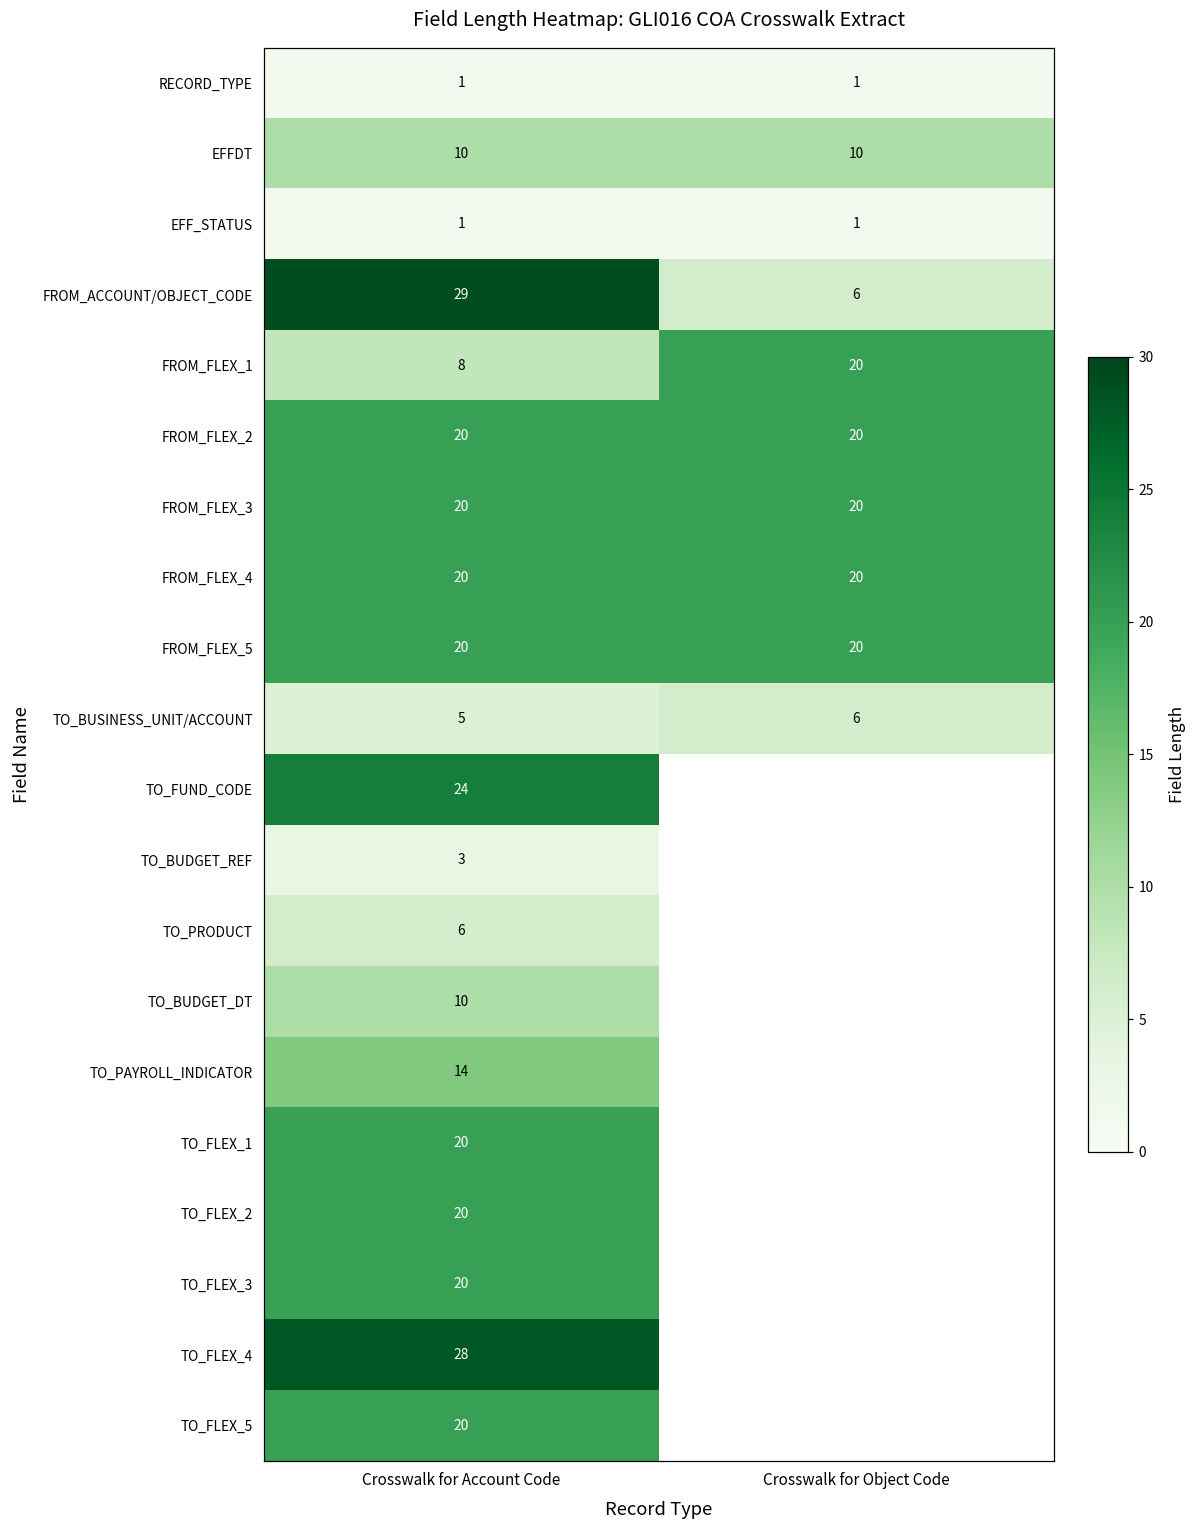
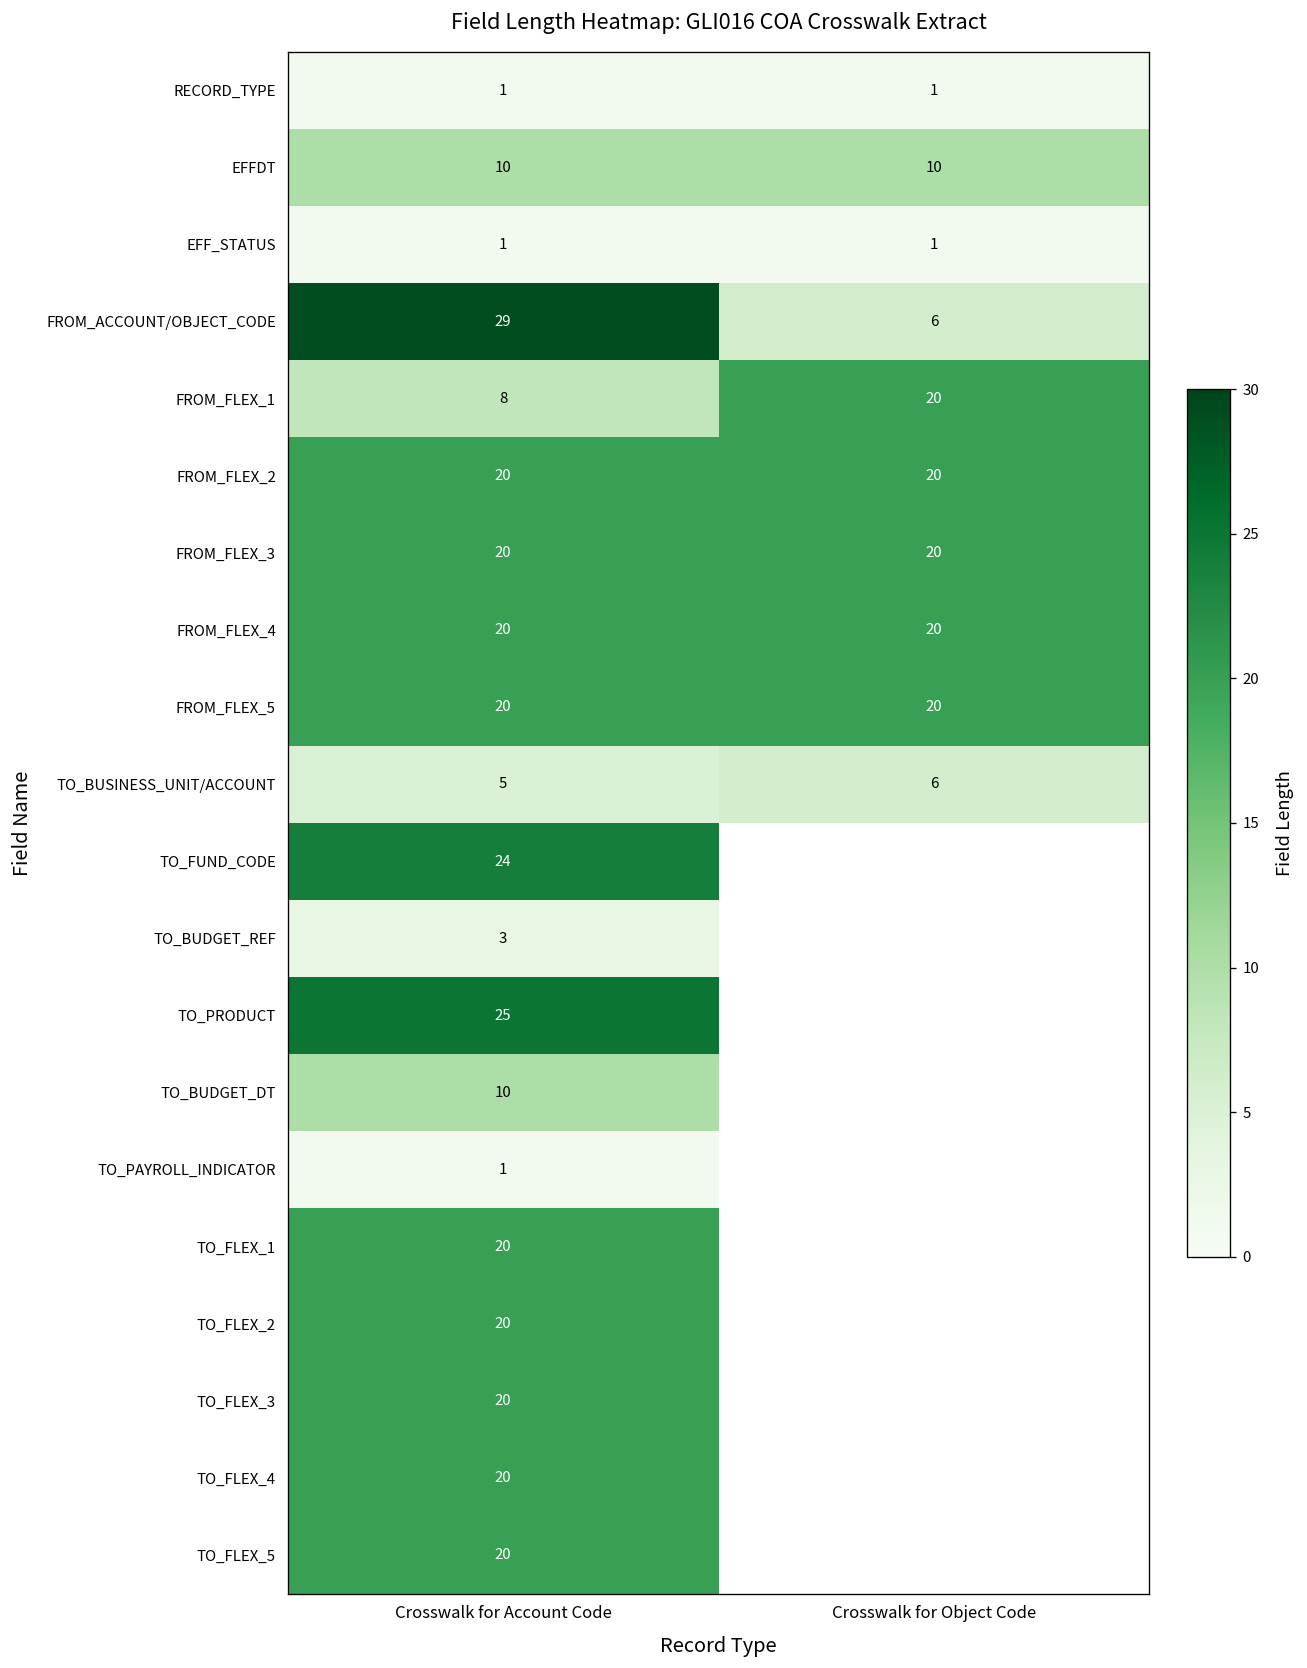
TO_PRODUCT, Crosswalk for Account Code: 6 -> 25
TO_PAYROLL_INDICATOR, Crosswalk for Account Code: 14 -> 1
TO_FLEX_4, Crosswalk for Account Code: 28 -> 20
